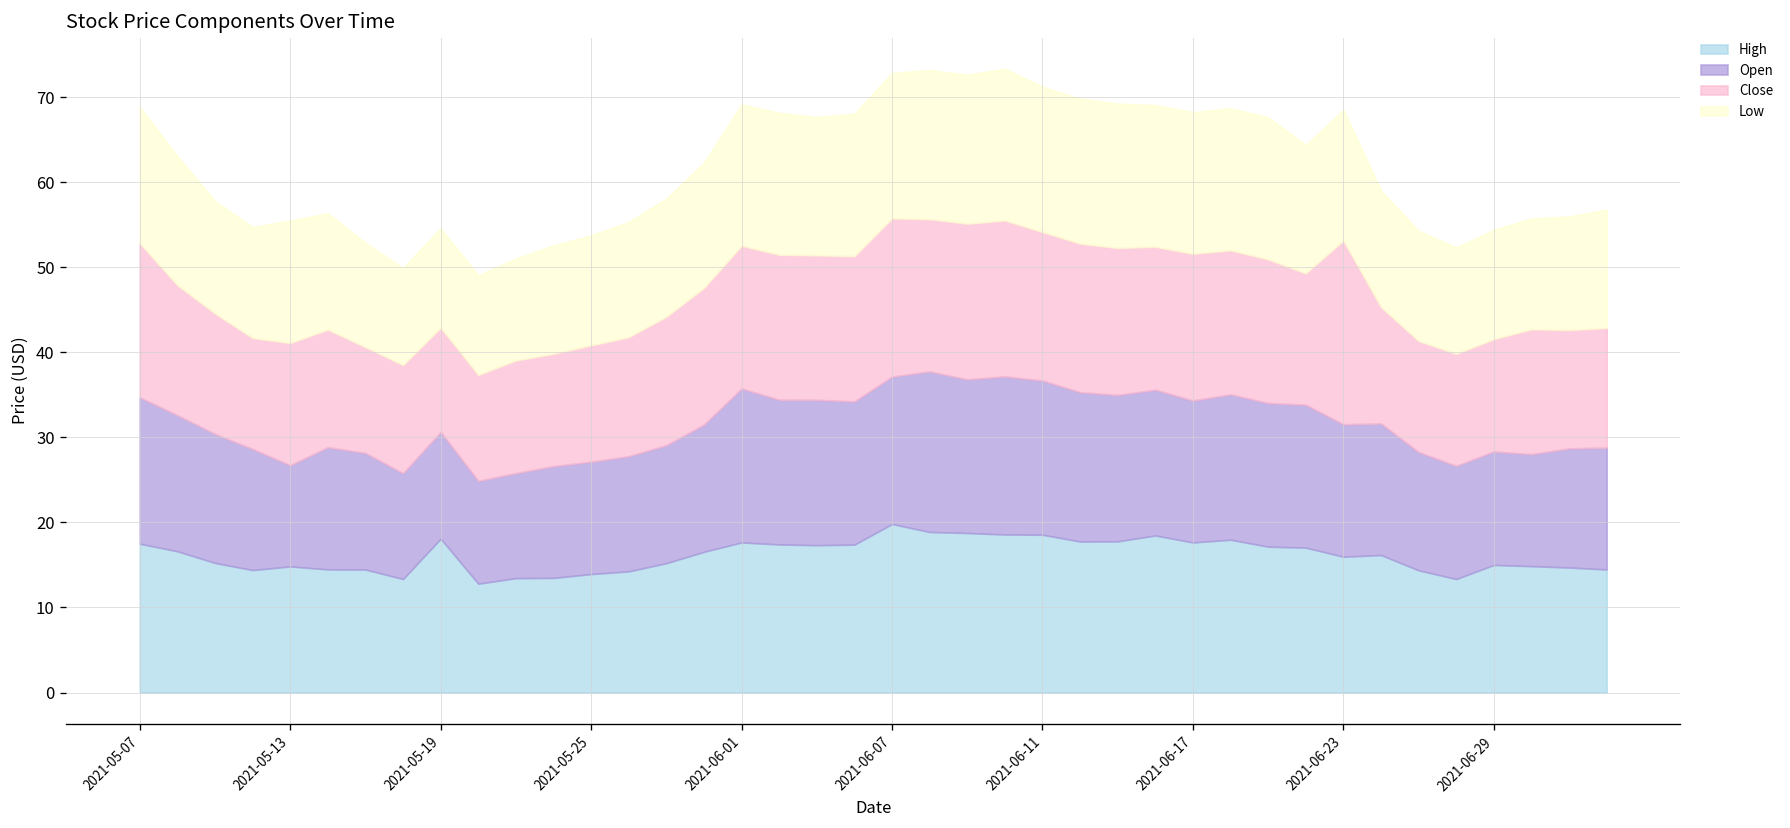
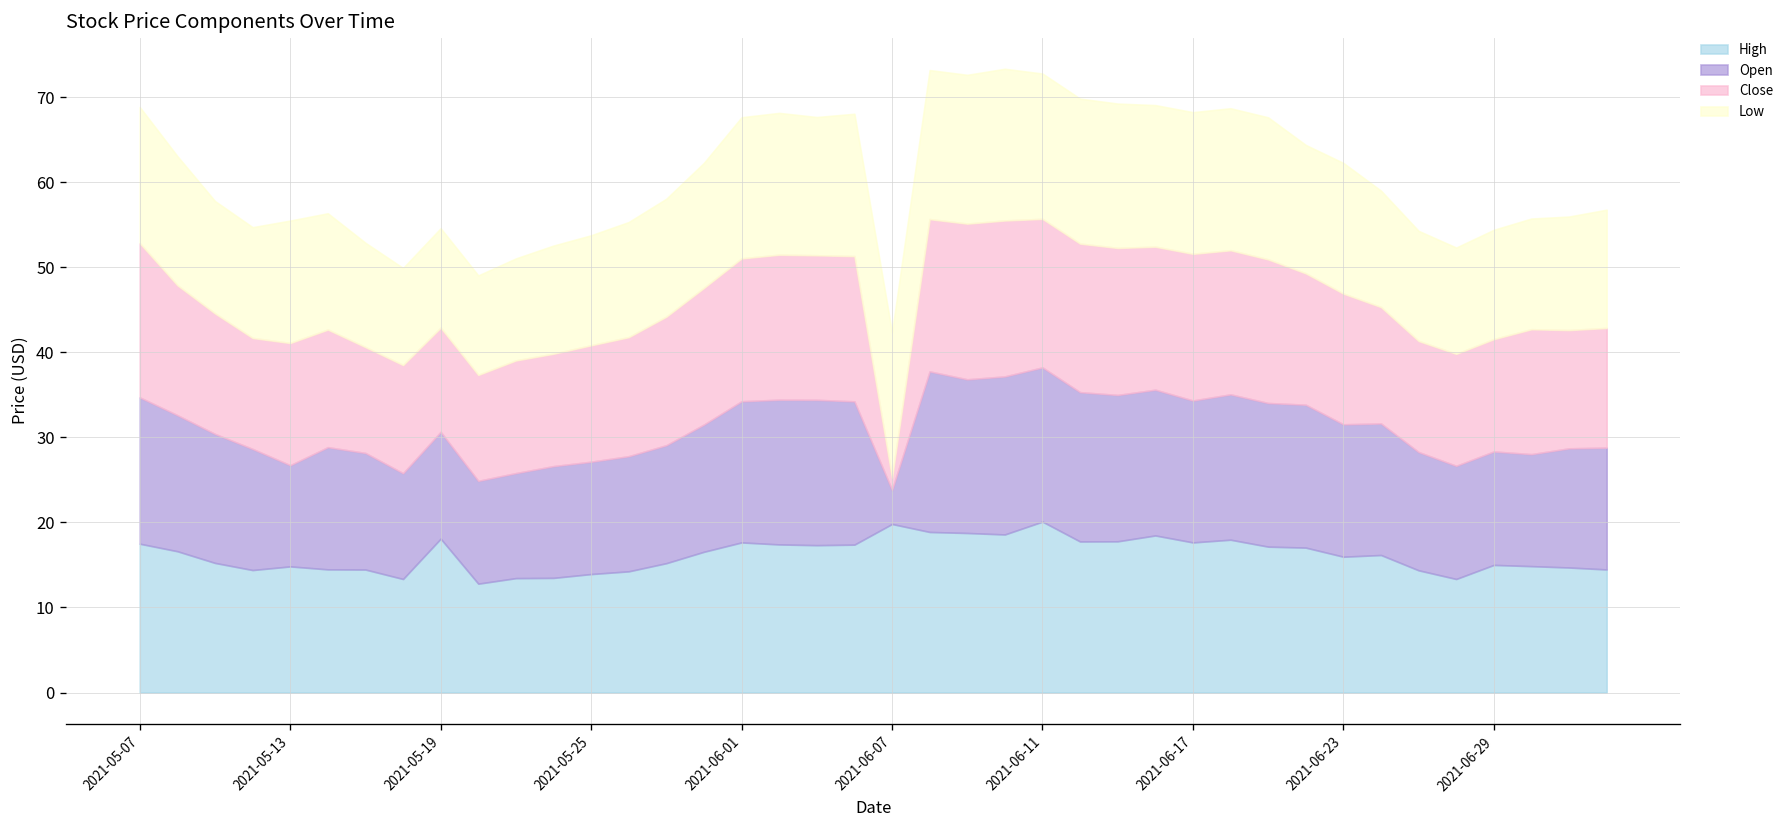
Open, 2021-06-01: 18 -> 17
Open, 2021-06-07: 17 -> 4
Close, 2021-06-07: 19 -> 1
High, 2021-06-11: 19 -> 20
Close, 2021-06-23: 22 -> 15
